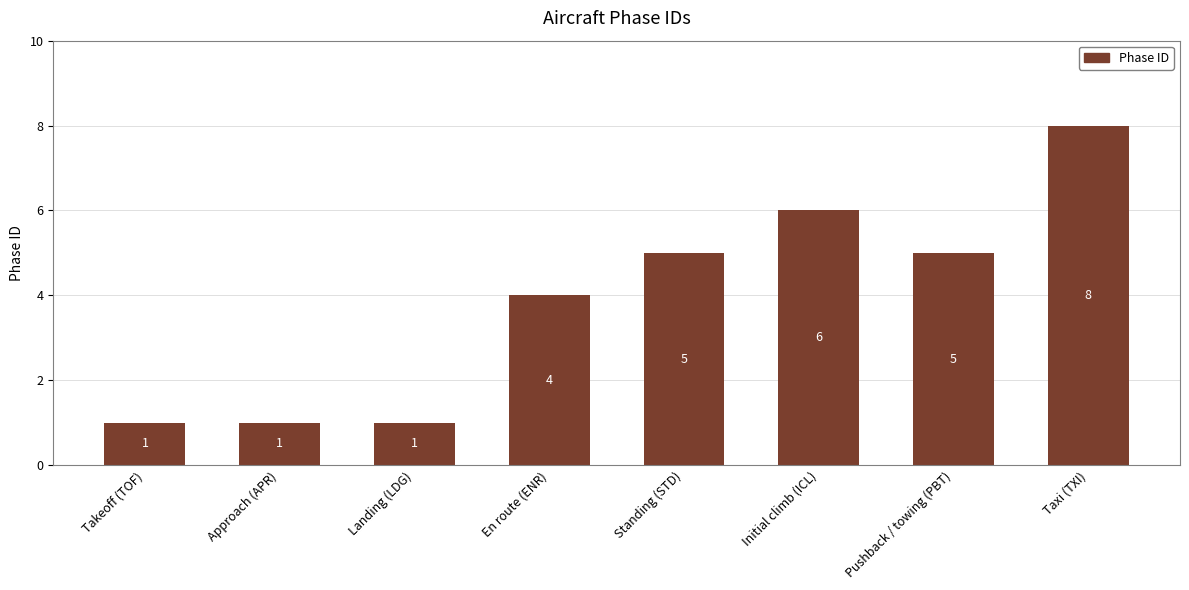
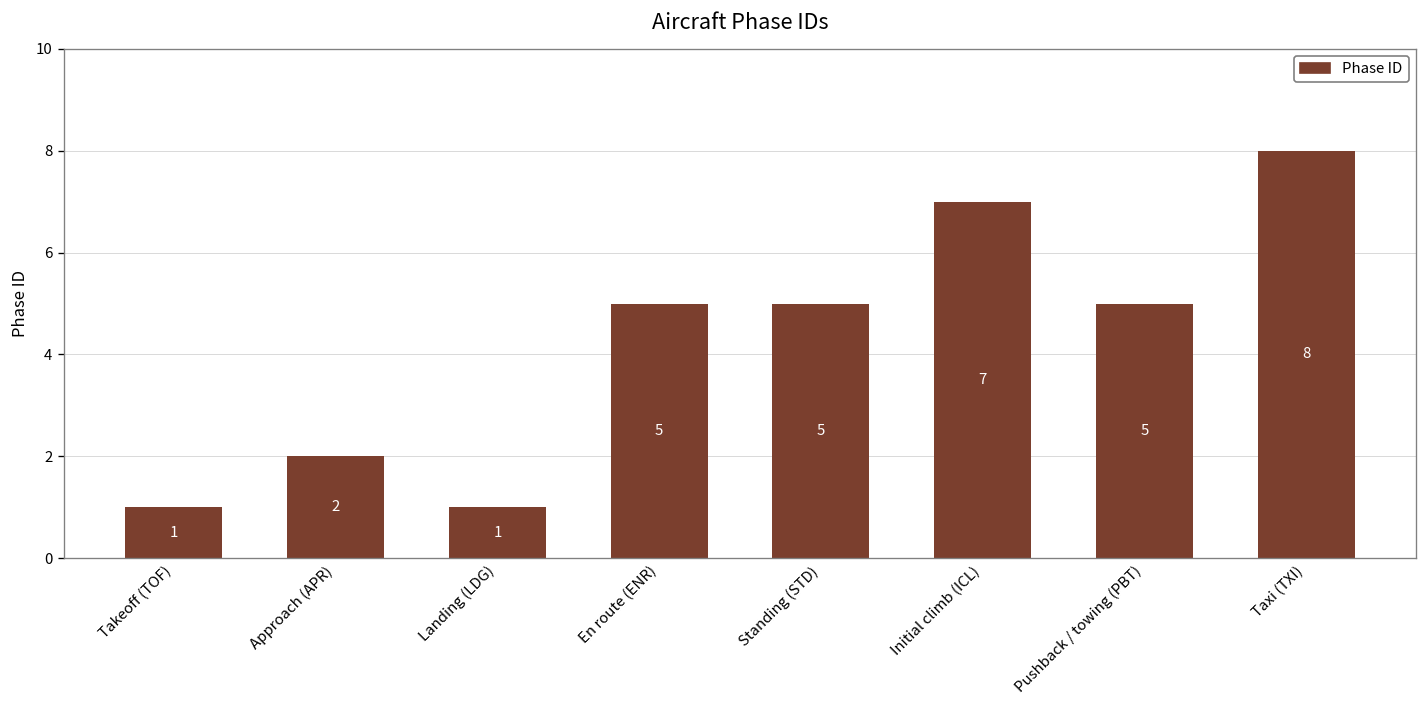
Approach (APR): 1 -> 2
En route (ENR): 4 -> 5
Initial climb (ICL): 6 -> 7
